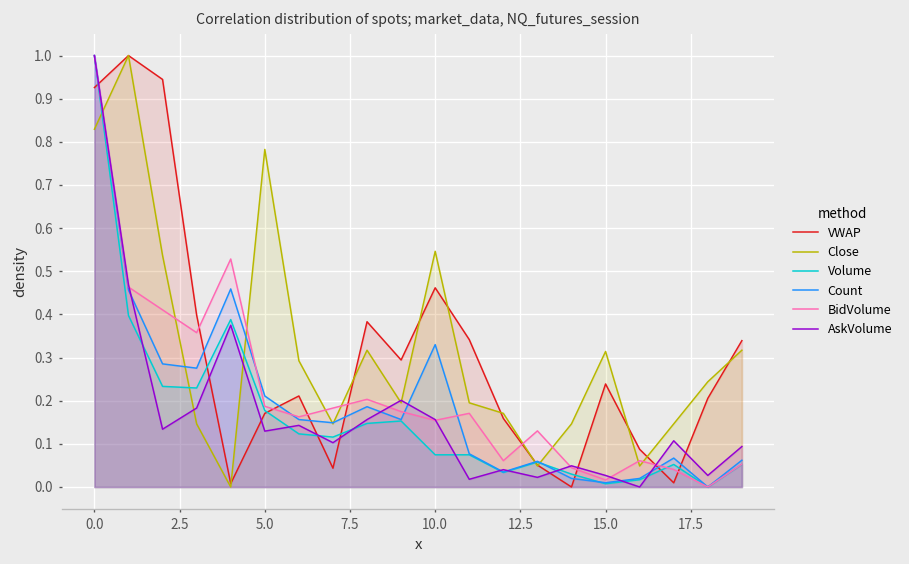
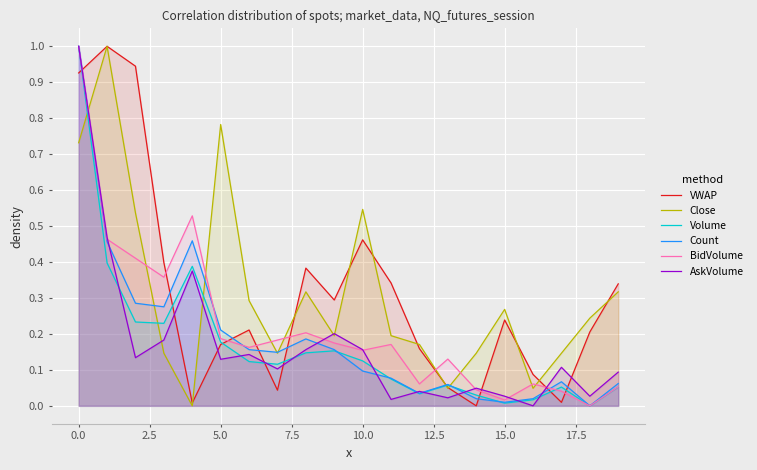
Close, 0.0: 0.83 -> 0.73
Volume, 10.0: 0.07 -> 0.13
Count, 10.0: 0.33 -> 0.10
Close, 15.0: 0.31 -> 0.27
